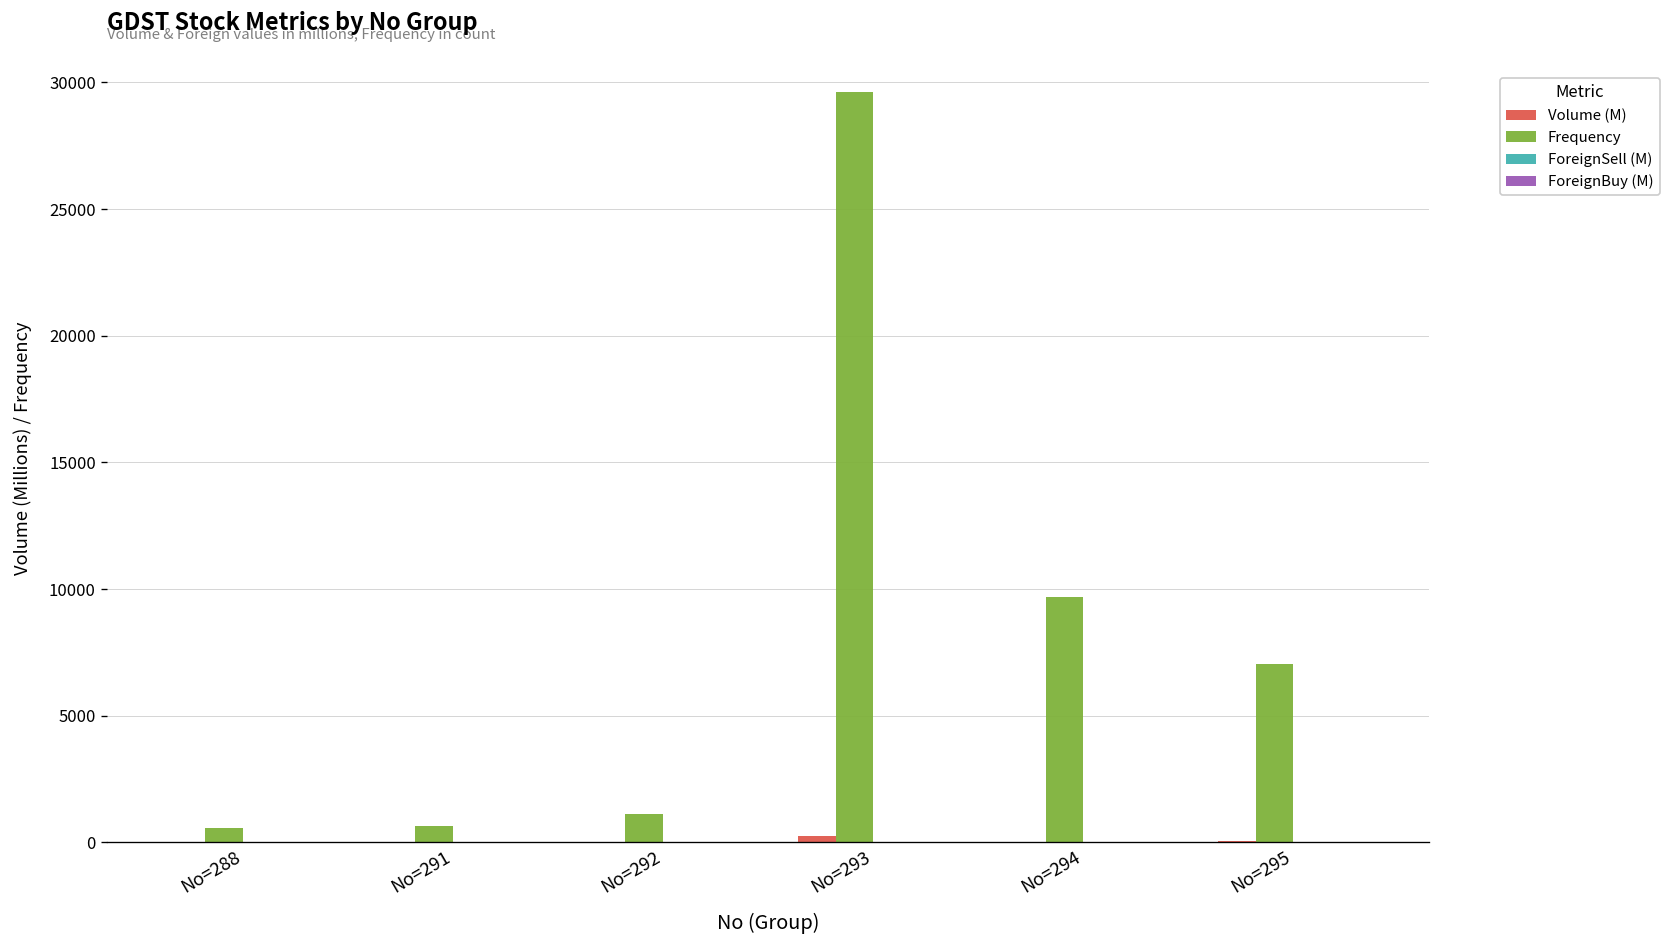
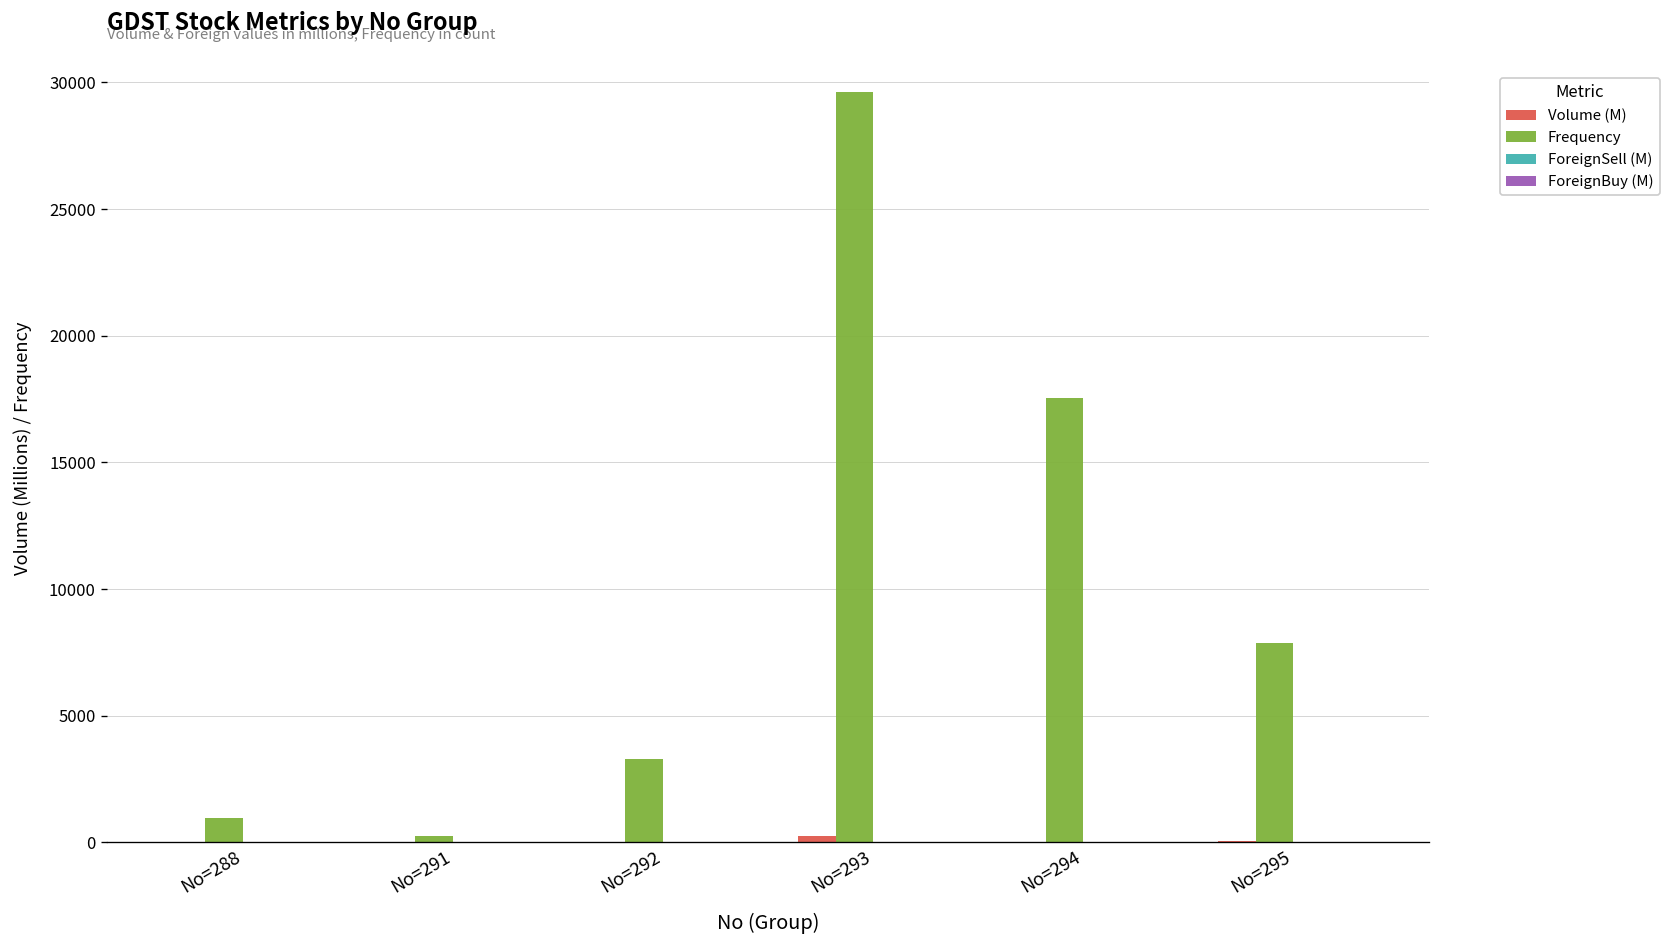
Frequency, No=288: 600 -> 900
Frequency, No=291: 700 -> 300
Frequency, No=292: 1100 -> 3300
Frequency, No=294: 9700 -> 17500
Frequency, No=295: 7100 -> 7900
